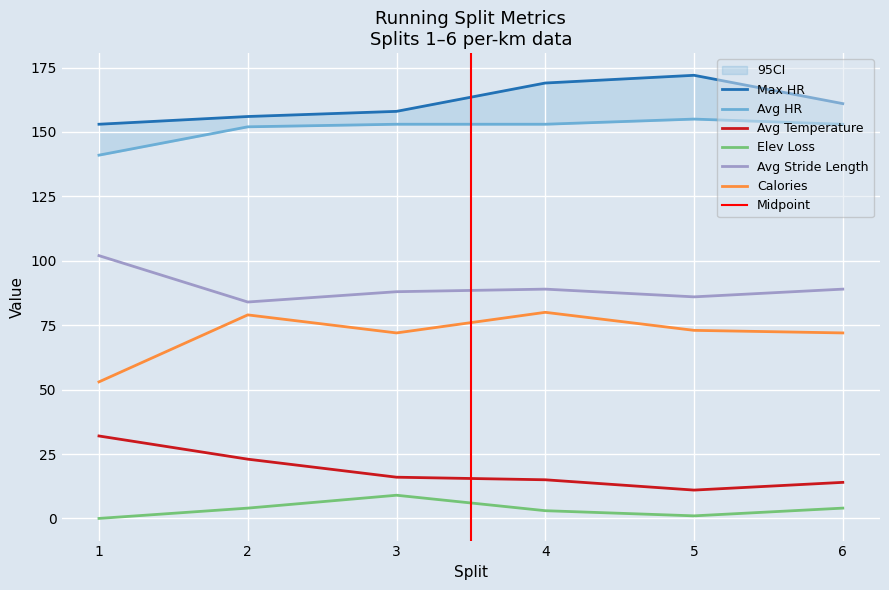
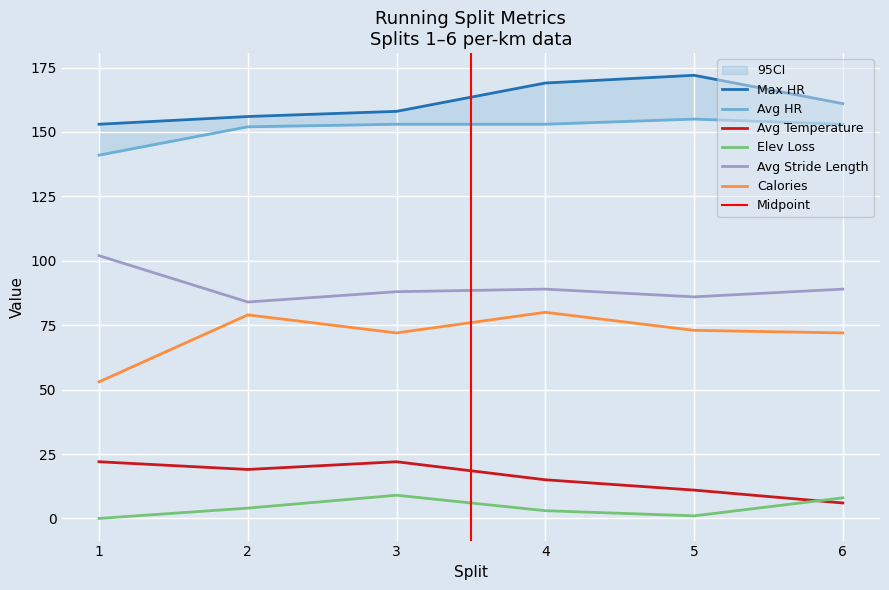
Avg Temperature, 1: 32 -> 22
Avg Temperature, 2: 23 -> 19
Avg Temperature, 3: 16 -> 22
Avg Temperature, 6: 14 -> 6
Elev Loss, 6: 4 -> 8
